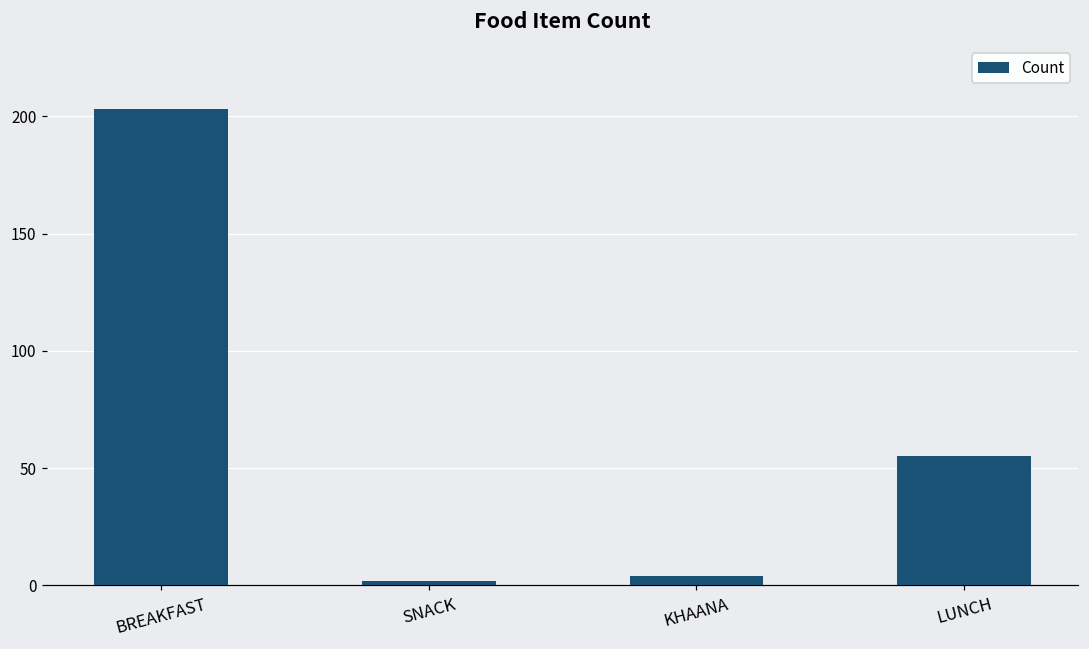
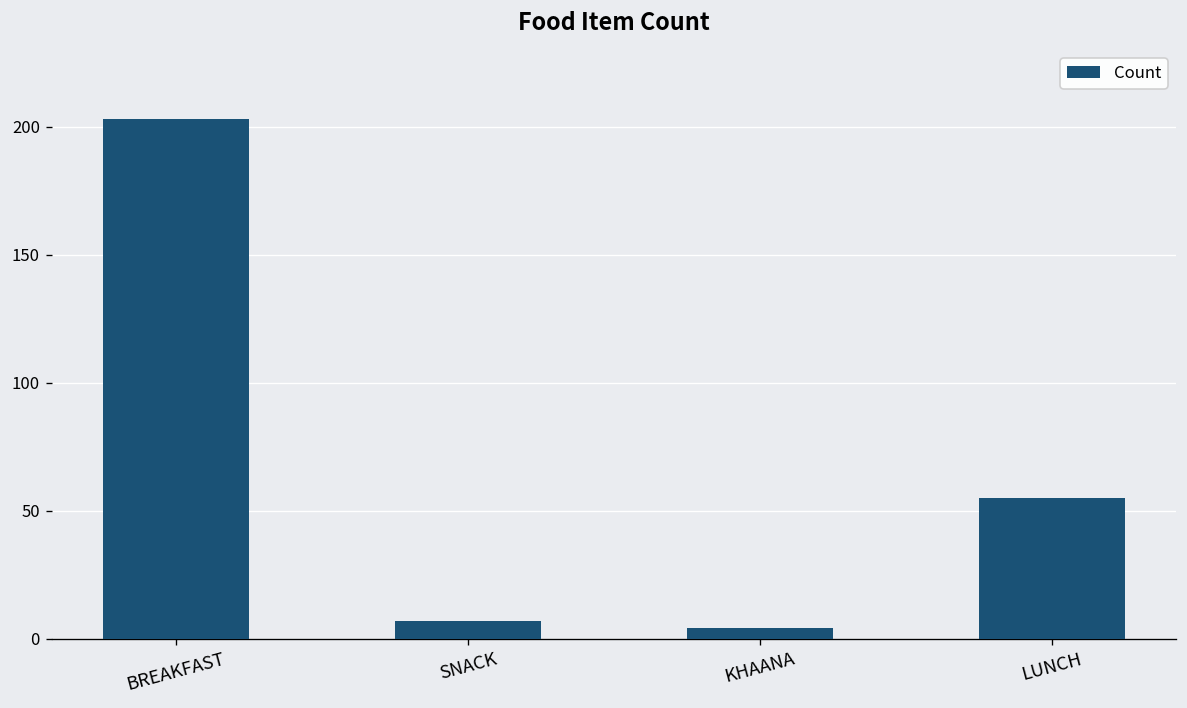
SNACK: 2 -> 7
